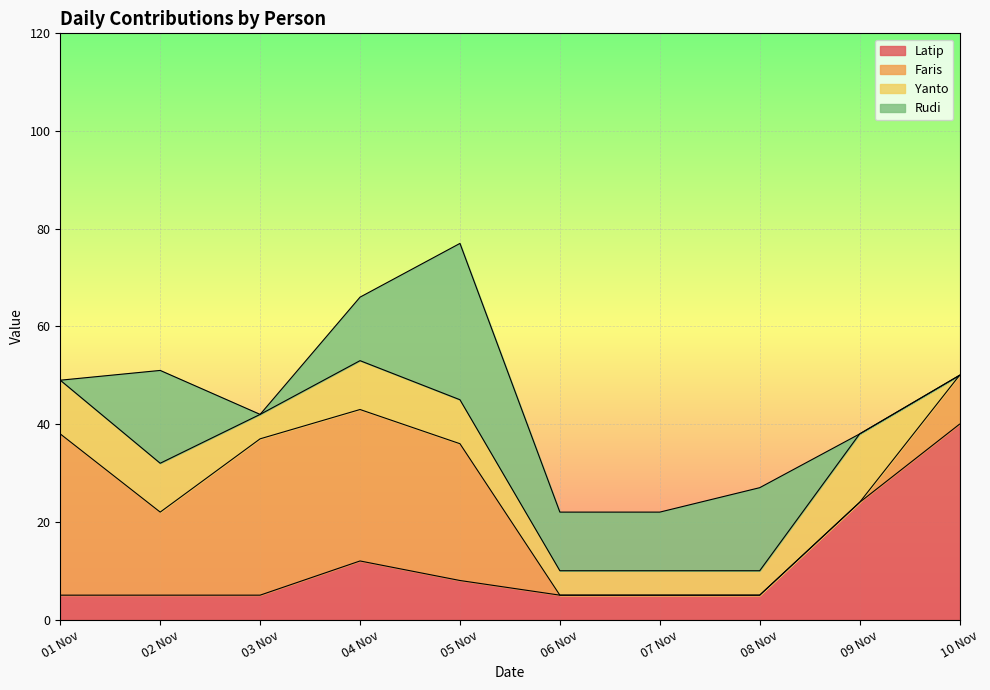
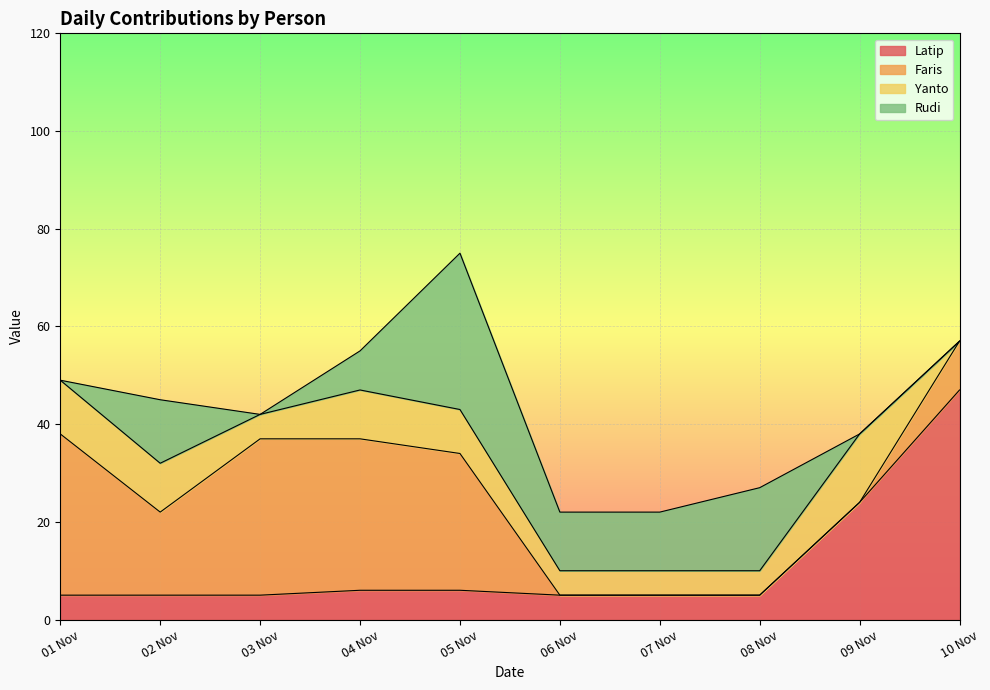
Rudi, 02 Nov: 19 -> 13
Latip, 04 Nov: 12 -> 6
Rudi, 04 Nov: 13 -> 8
Latip, 05 Nov: 8 -> 6
Latip, 10 Nov: 40 -> 47
